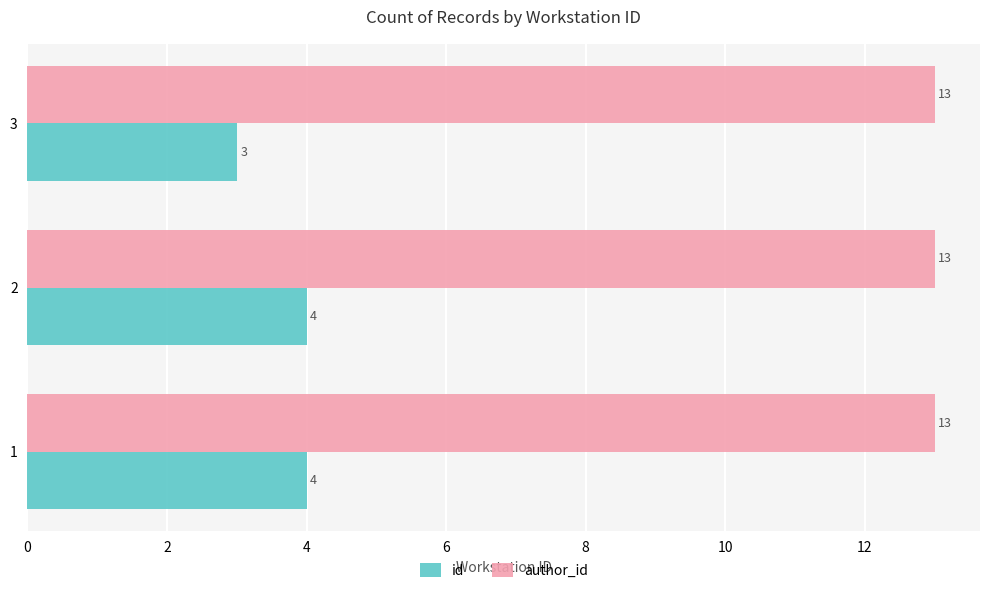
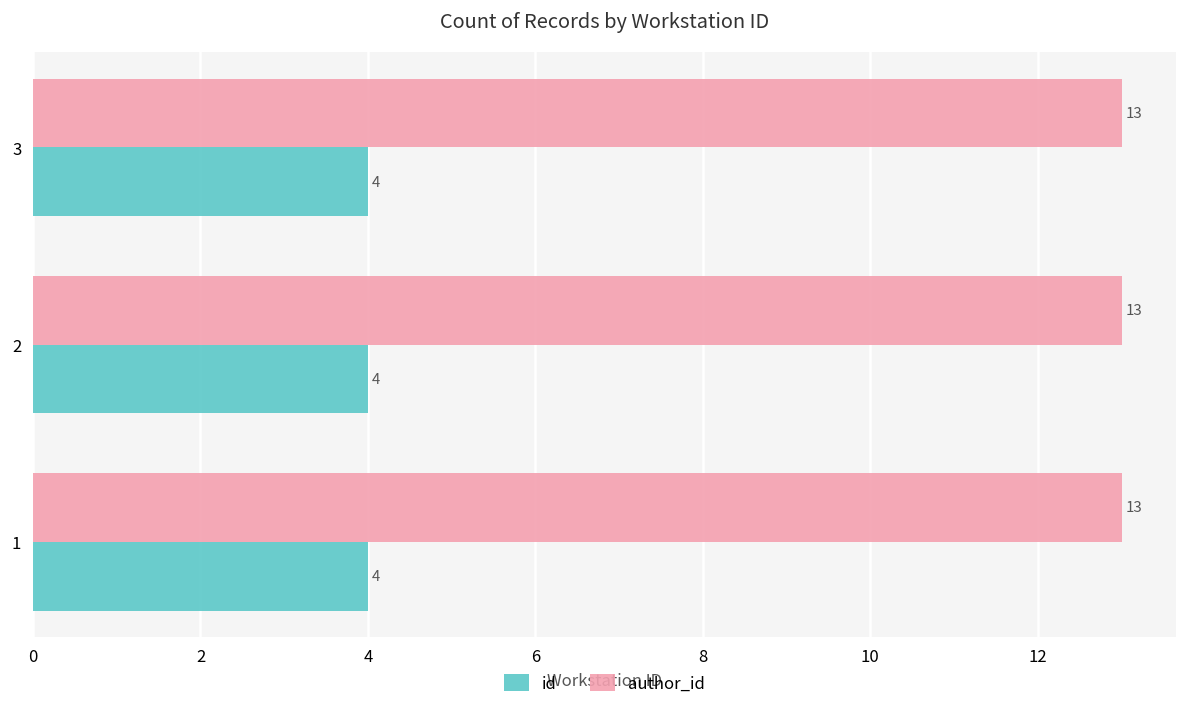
id, 3: 3 -> 4
